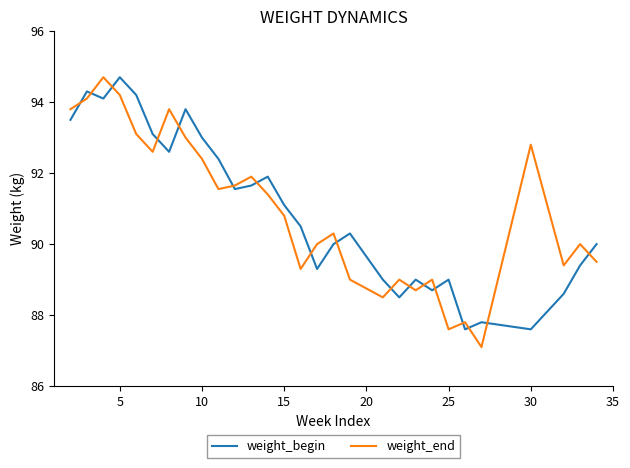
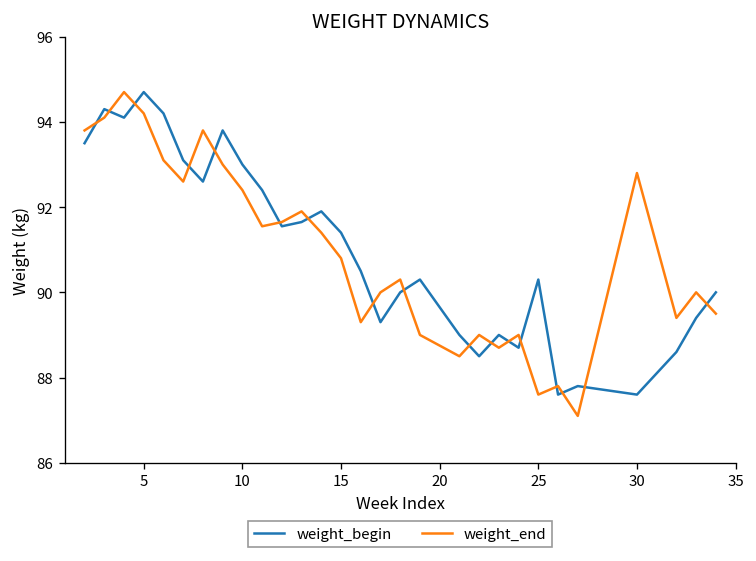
weight_begin, 15: 91.1 -> 91.4
weight_begin, 25: 89.0 -> 90.3
